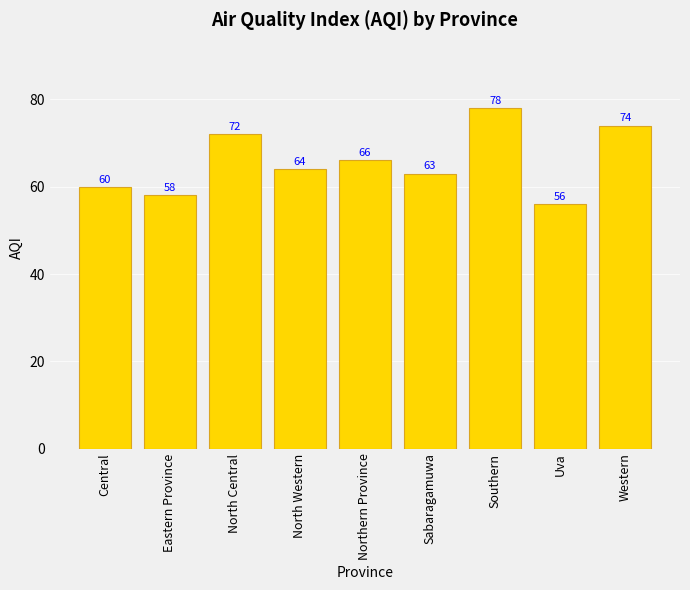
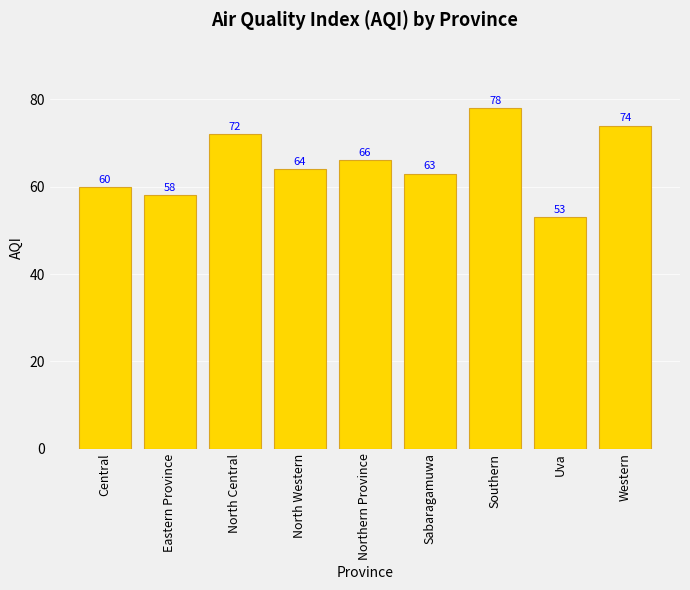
Uva: 56 -> 53
